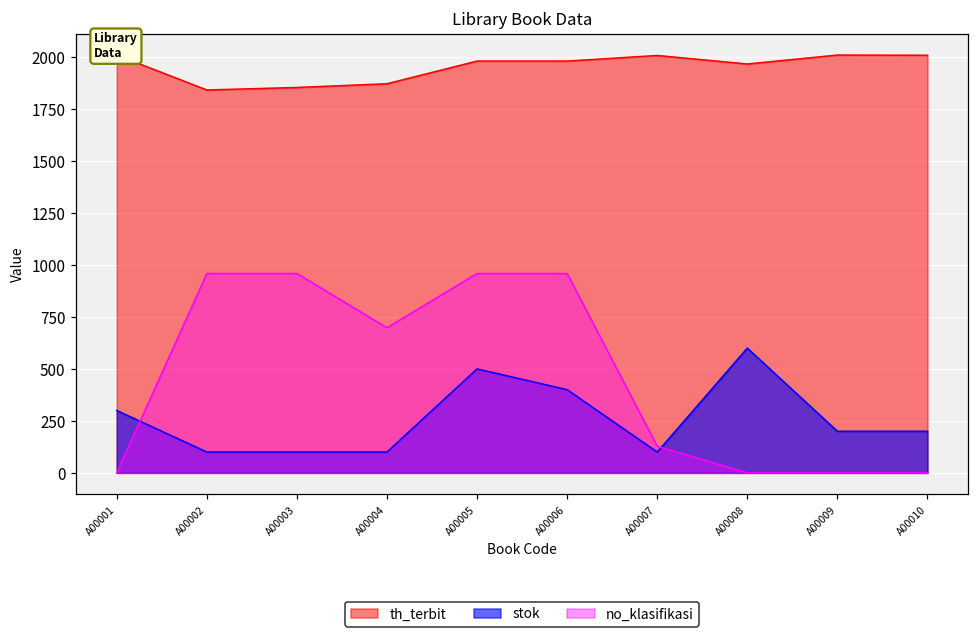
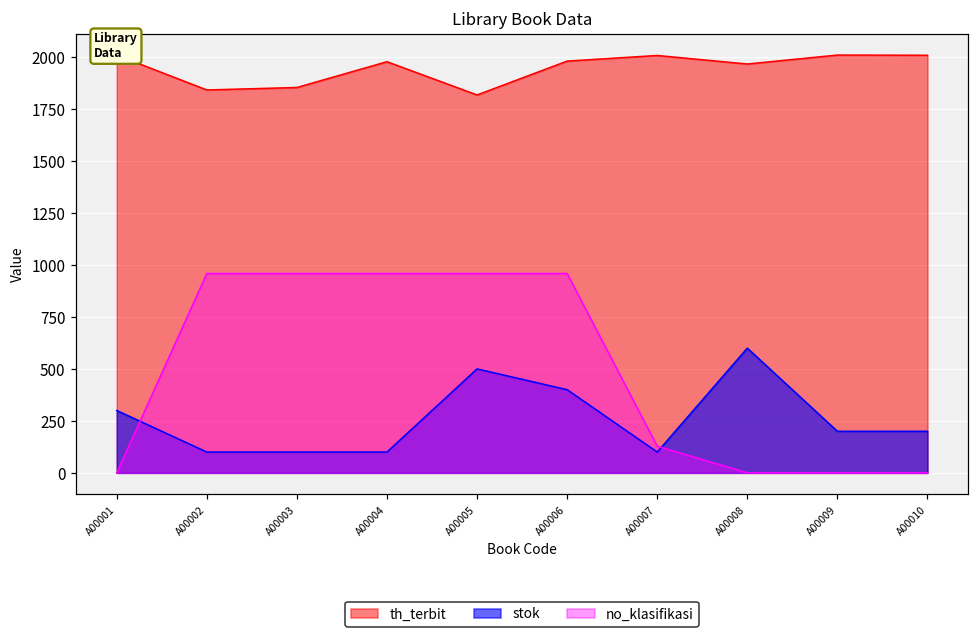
th_terbit, A00004: 1870 -> 1980
no_klasifikasi, A00004: 700 -> 960
th_terbit, A00005: 1980 -> 1820
